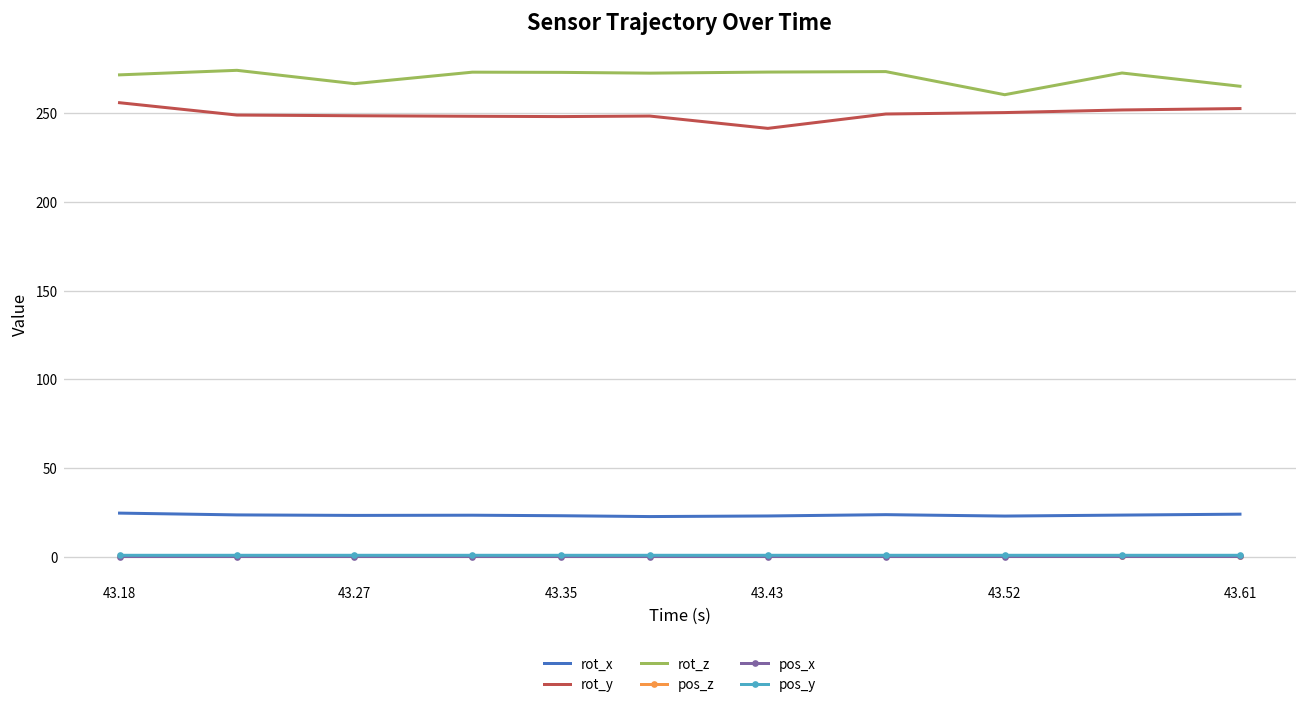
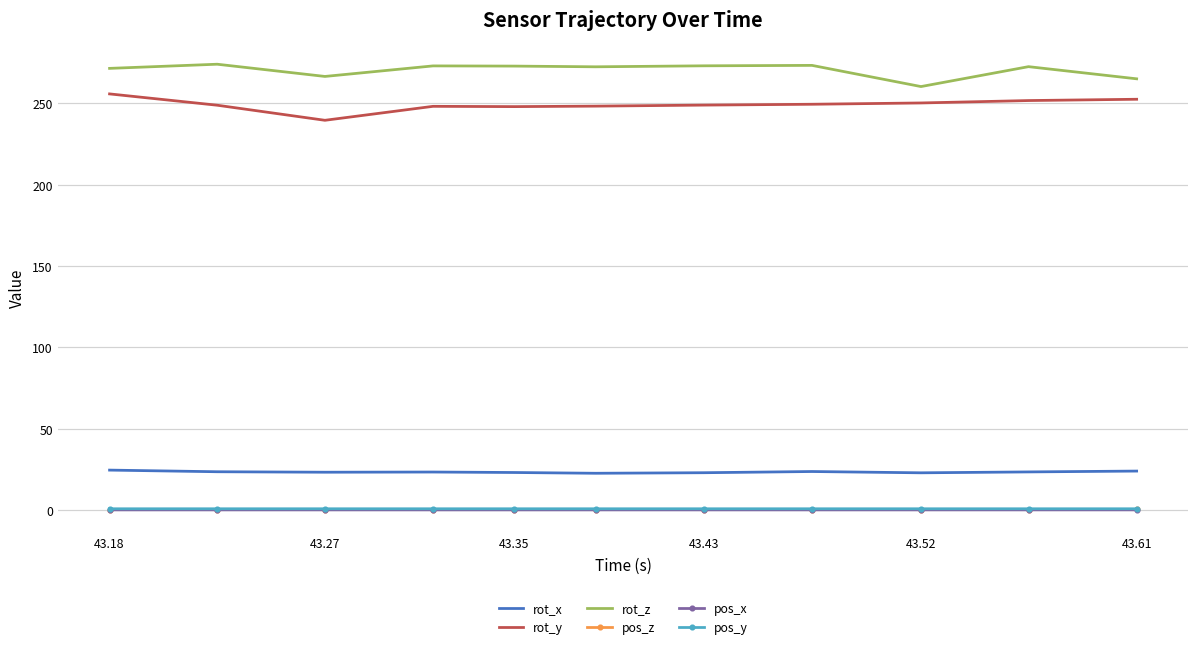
rot_y, 43.27: 248 -> 240
rot_y, 43.43: 241 -> 249
